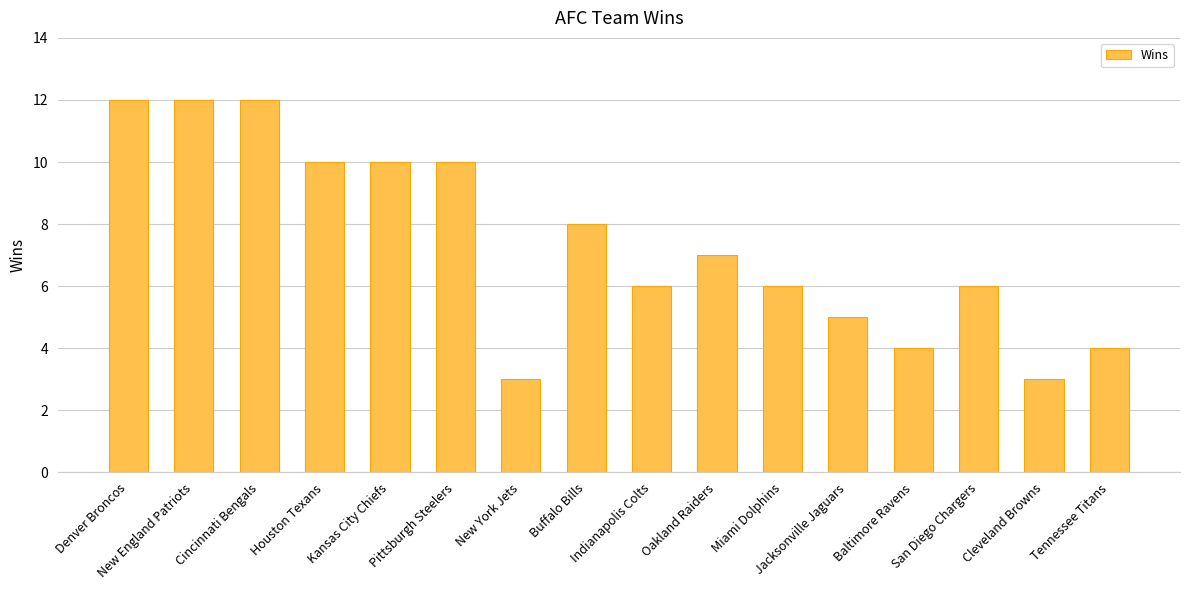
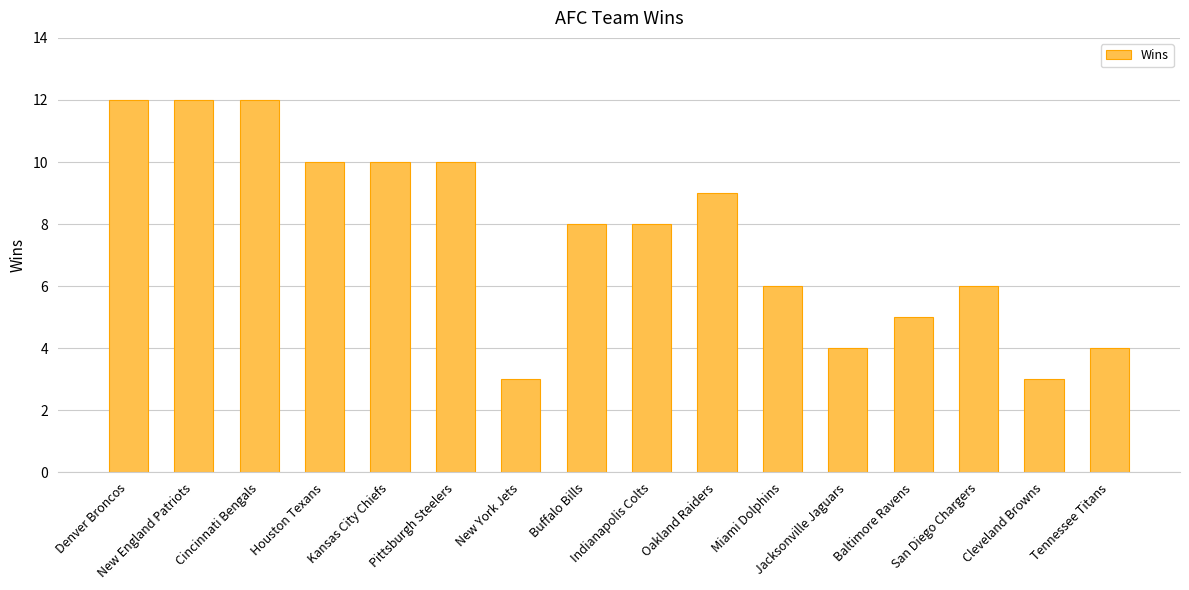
Indianapolis Colts: 6 -> 8
Oakland Raiders: 7 -> 9
Jacksonville Jaguars: 5 -> 4
Baltimore Ravens: 4 -> 5
